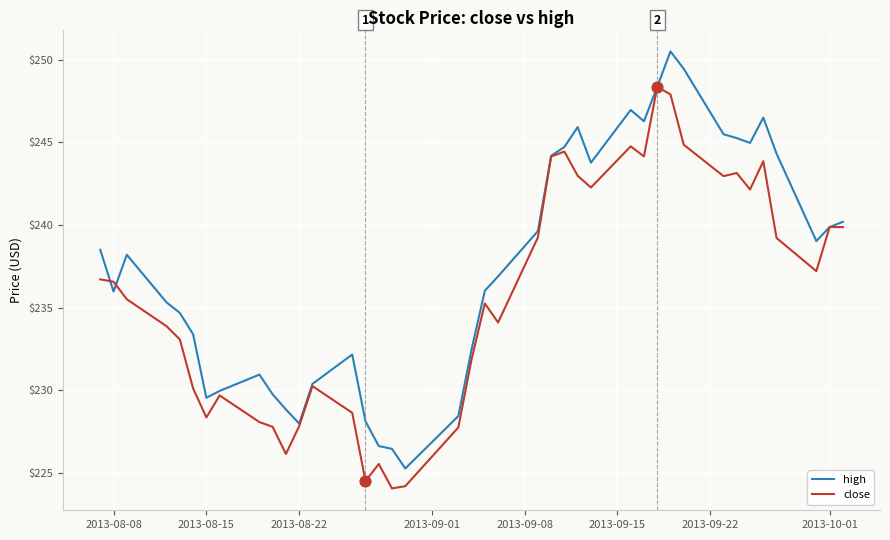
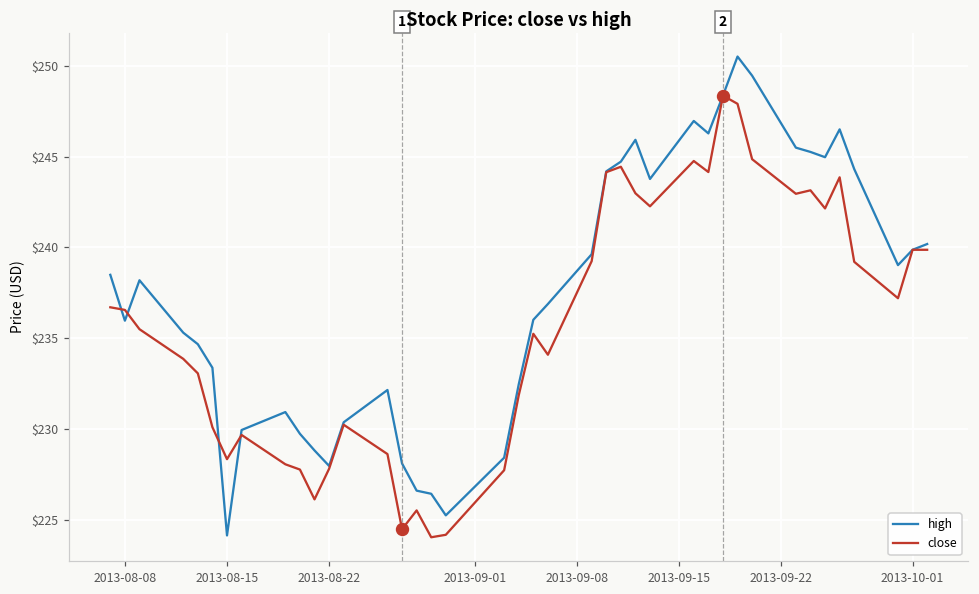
high, 2013-08-15: $229.5 -> $224.2
